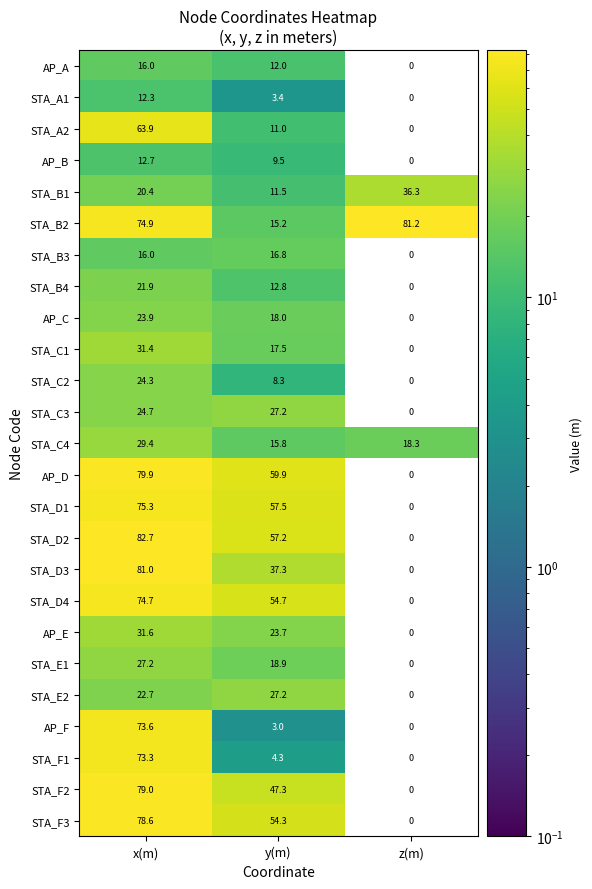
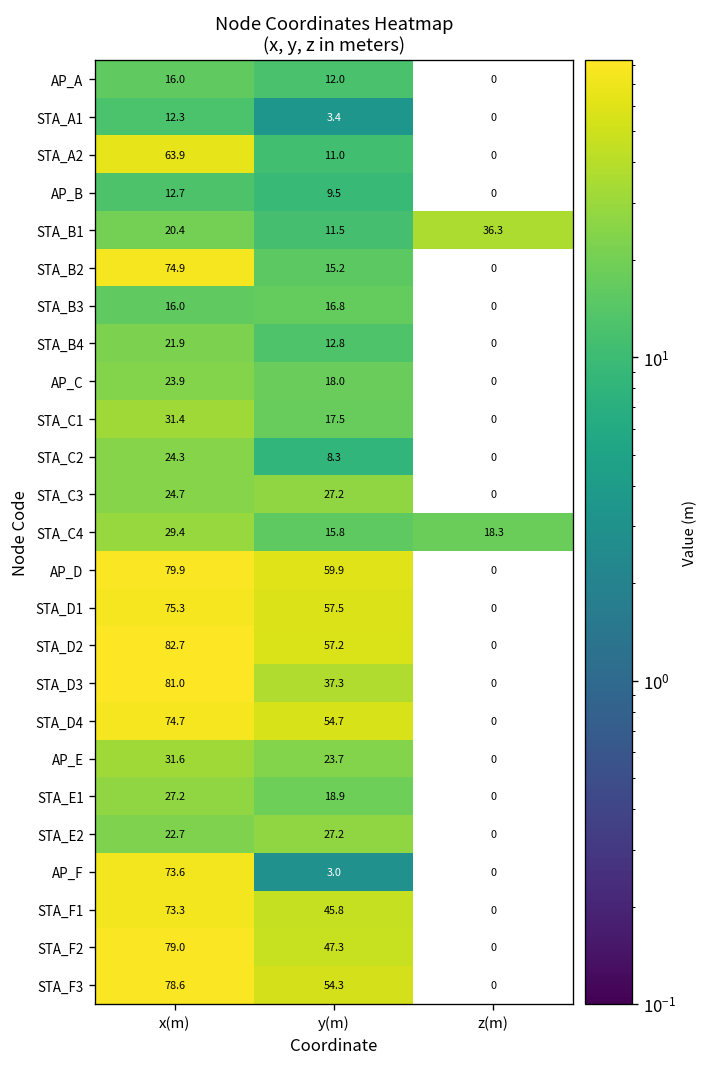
STA_B2, z(m): 81.2 -> 0
STA_F1, y(m): 4.3 -> 45.8
